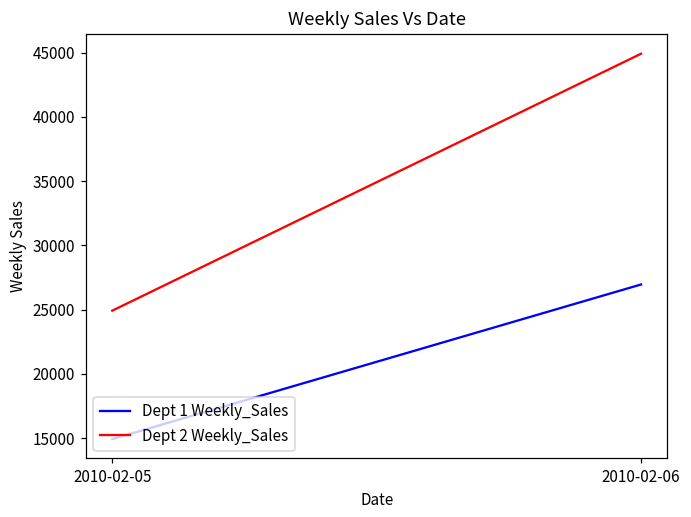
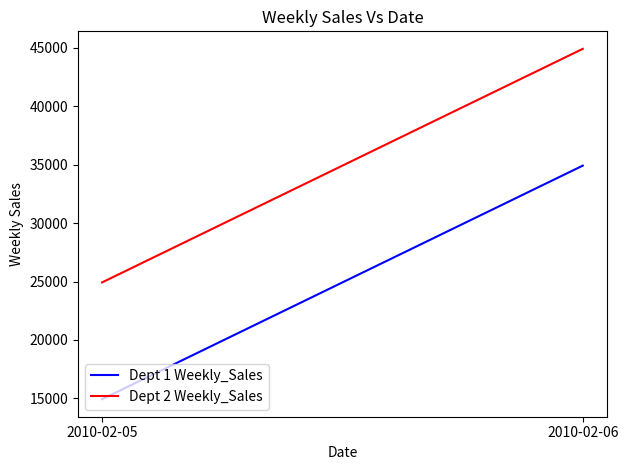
Dept 1 Weekly_Sales, 2010-02-06: 27000 -> 34900
